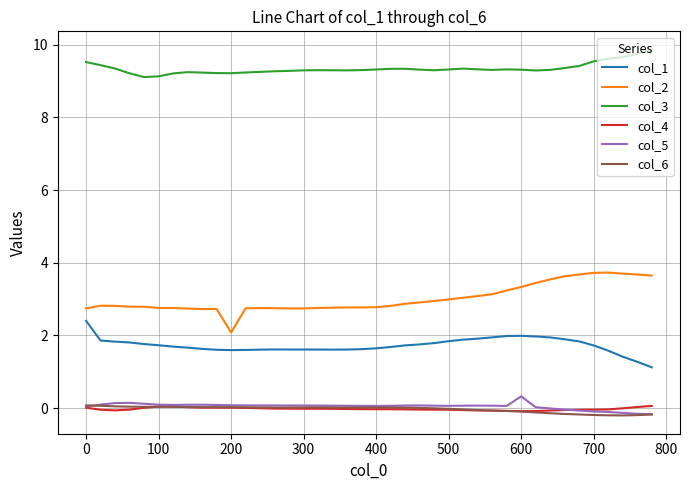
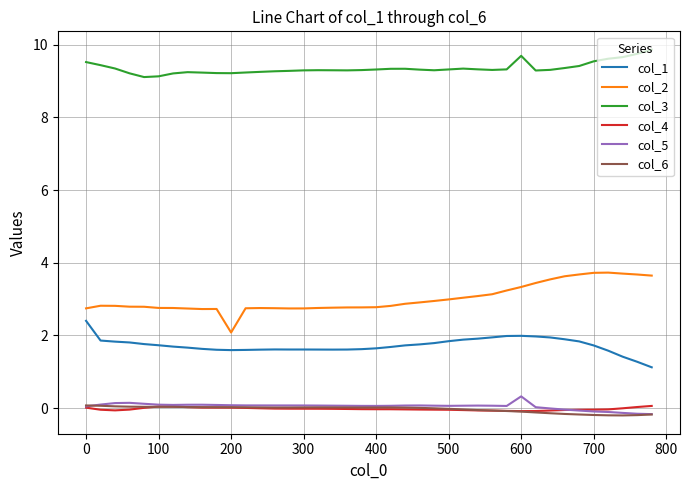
col_3, 600: 9.3 -> 9.7
